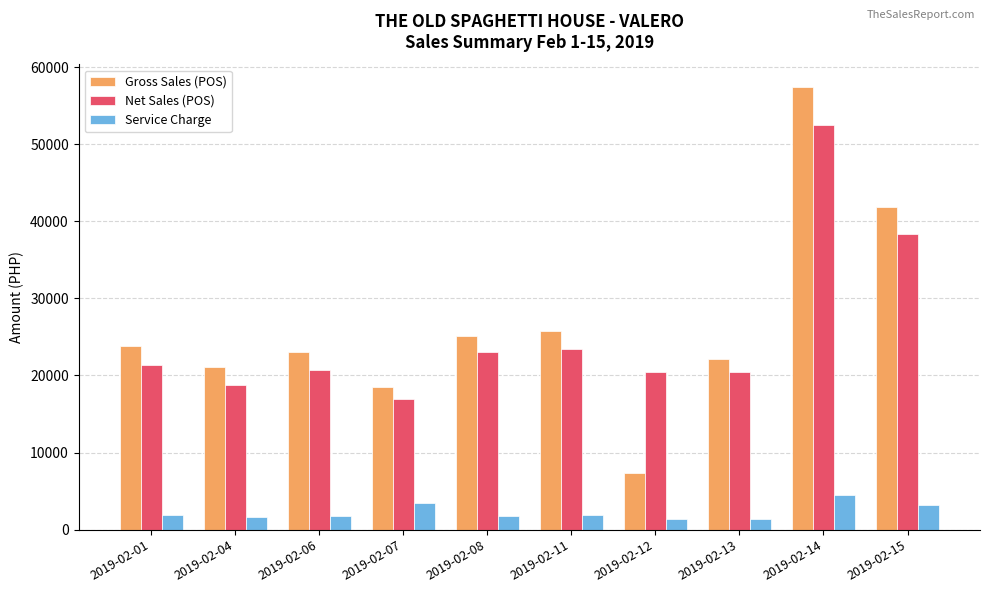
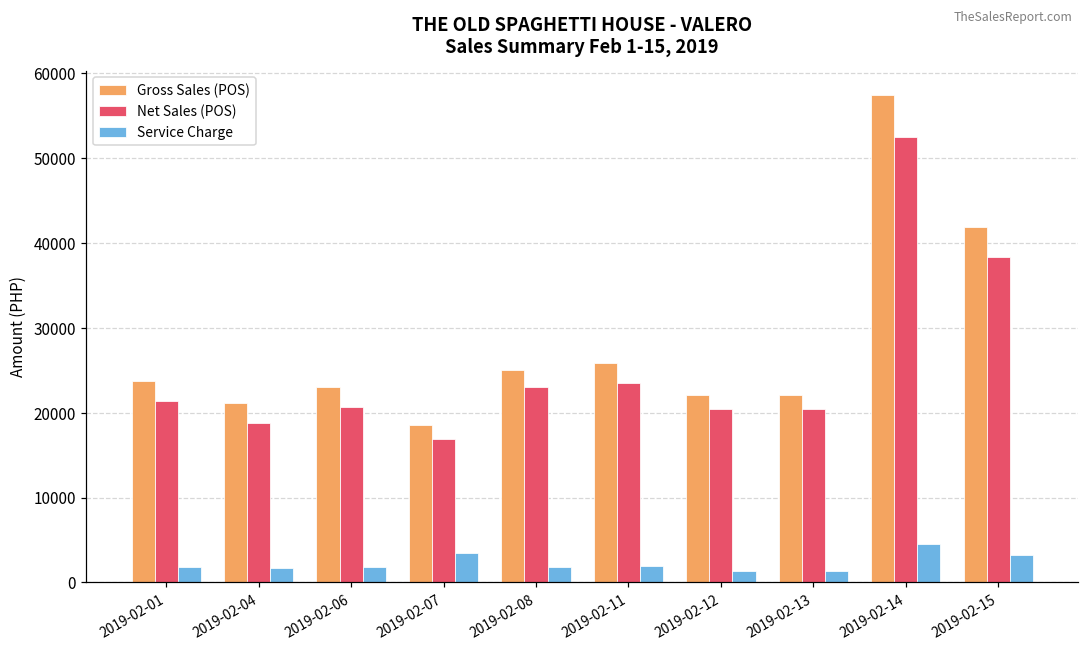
Gross Sales (POS), 2019-02-12: 7000 -> 22000
